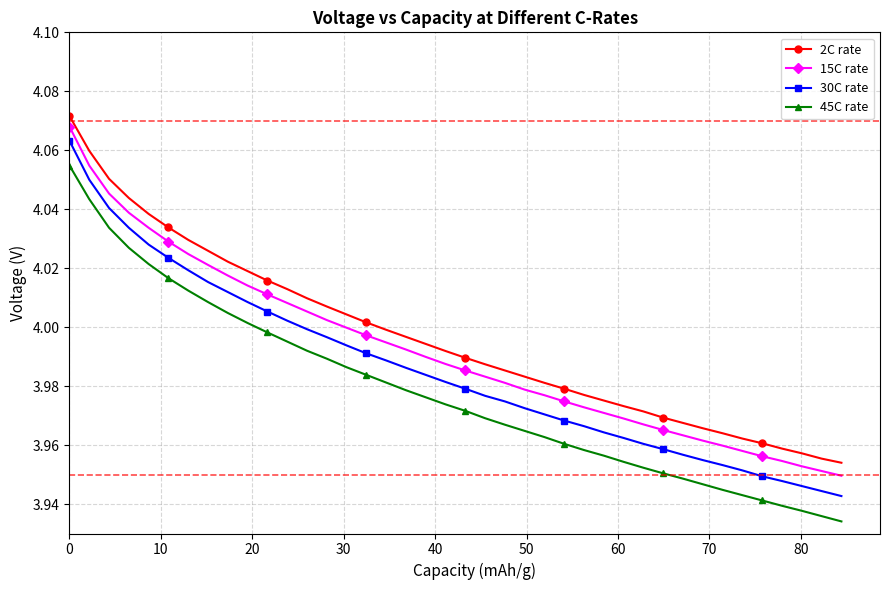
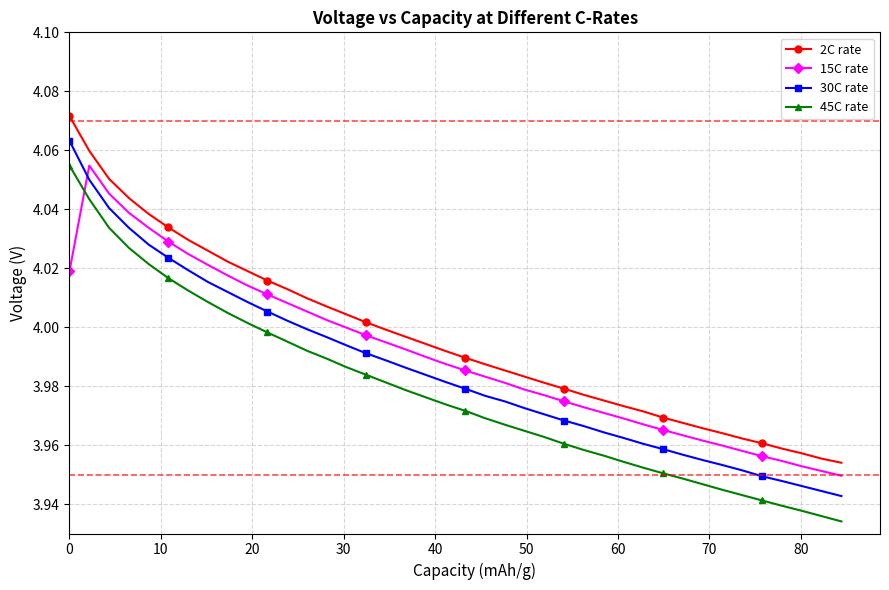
15C rate, 0: 4.068 -> 4.019
